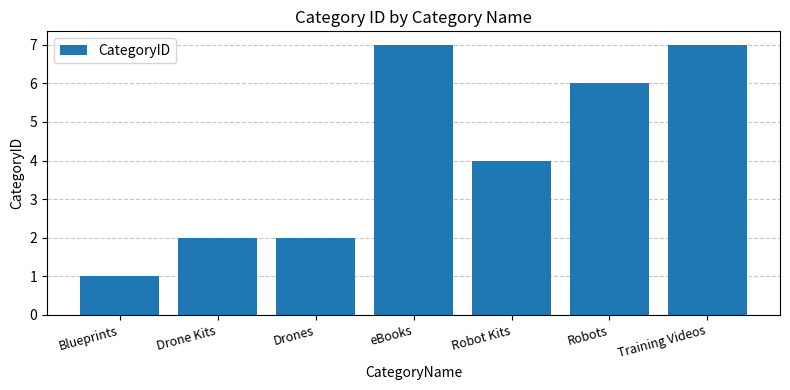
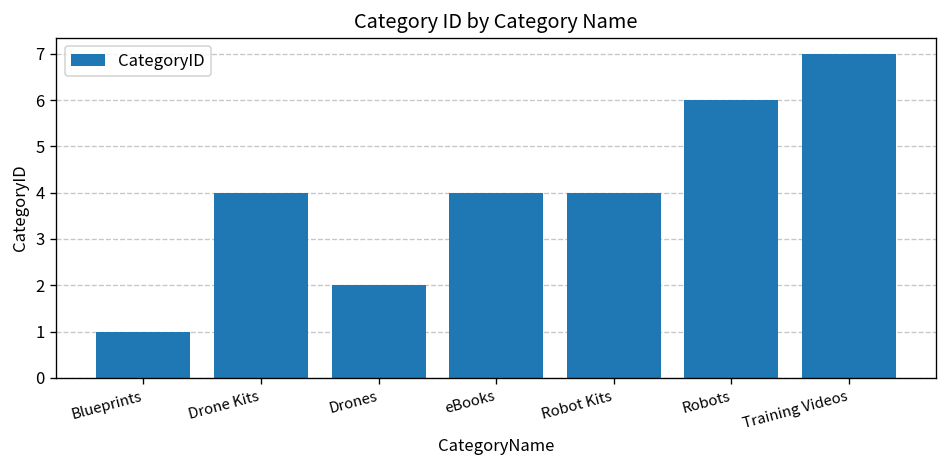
Drone Kits: 2 -> 4
eBooks: 7 -> 4
